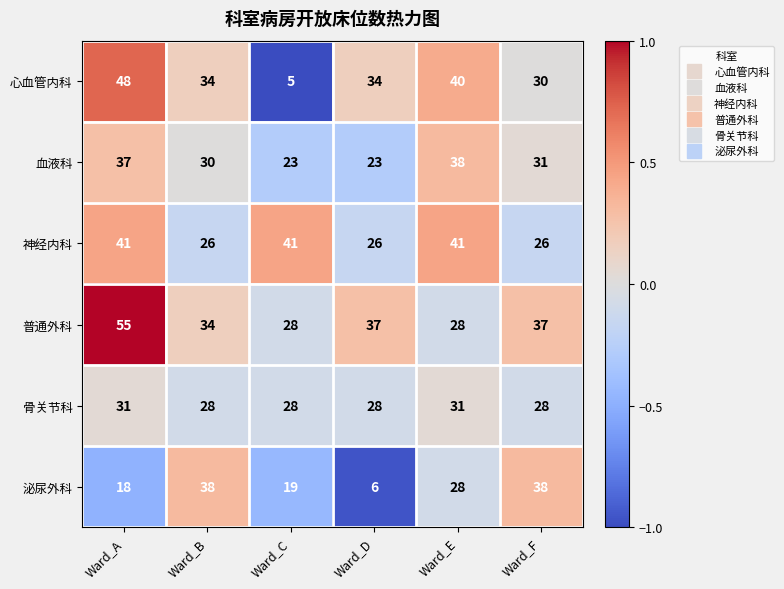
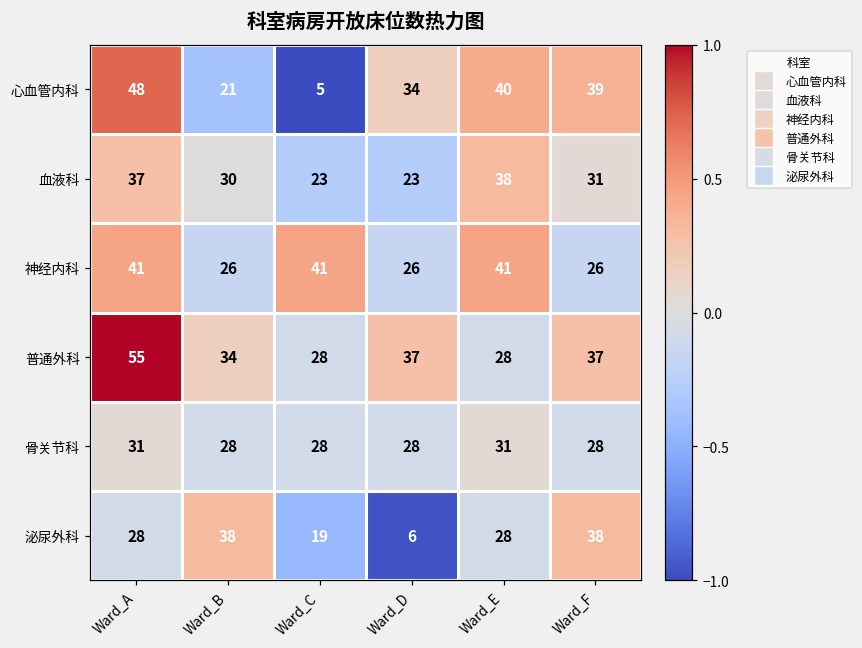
心血管内科, Ward_B: 34 -> 21
心血管内科, Ward_F: 30 -> 39
泌尿外科, Ward_A: 18 -> 28
